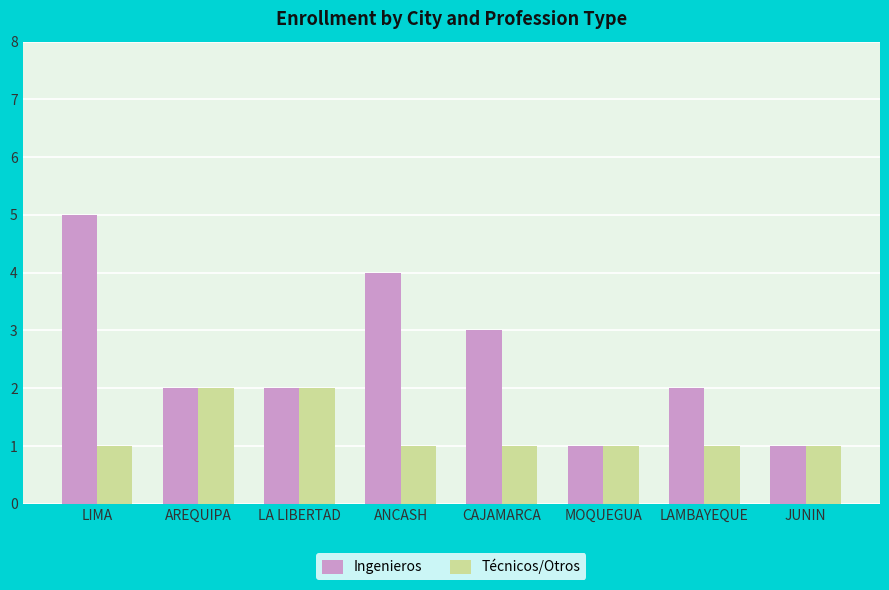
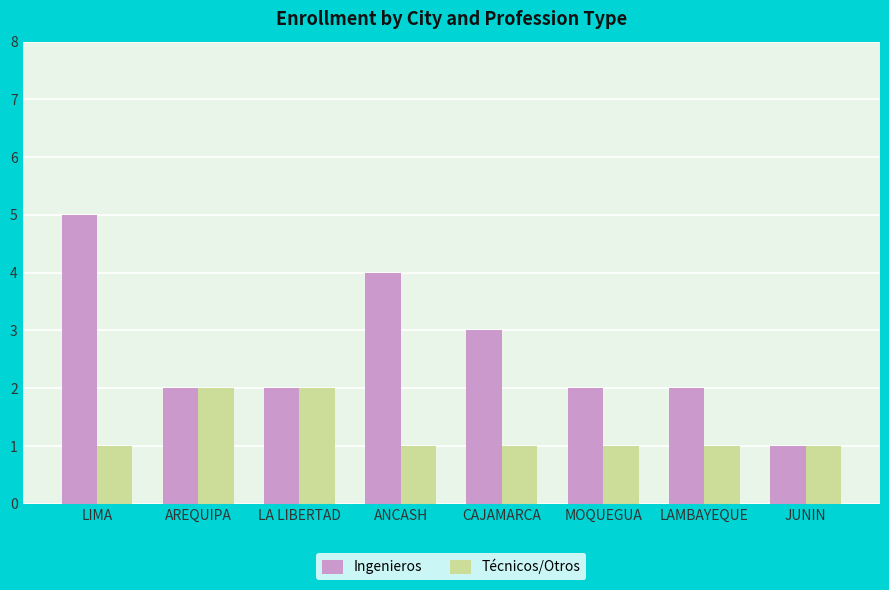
Ingenieros, MOQUEGUA: 1 -> 2
